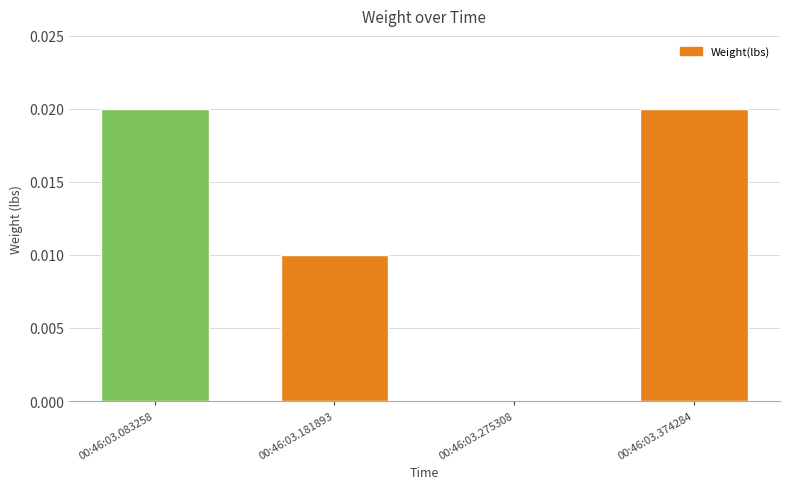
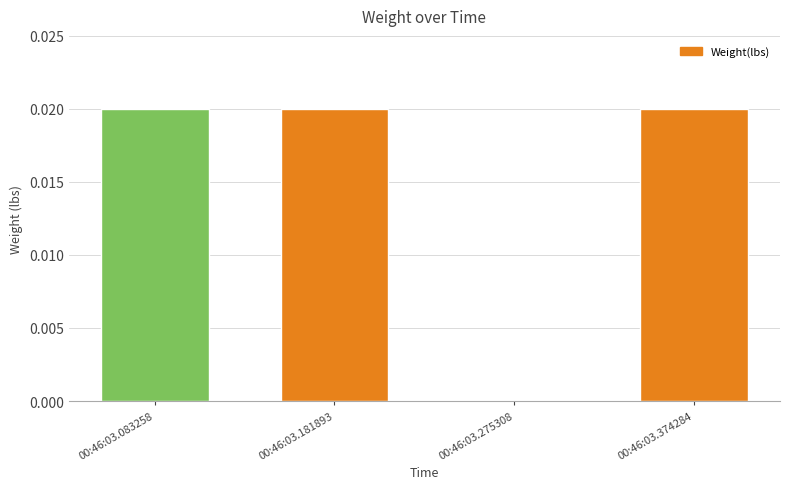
00:46:03.181893: 0.01 -> 0.02
